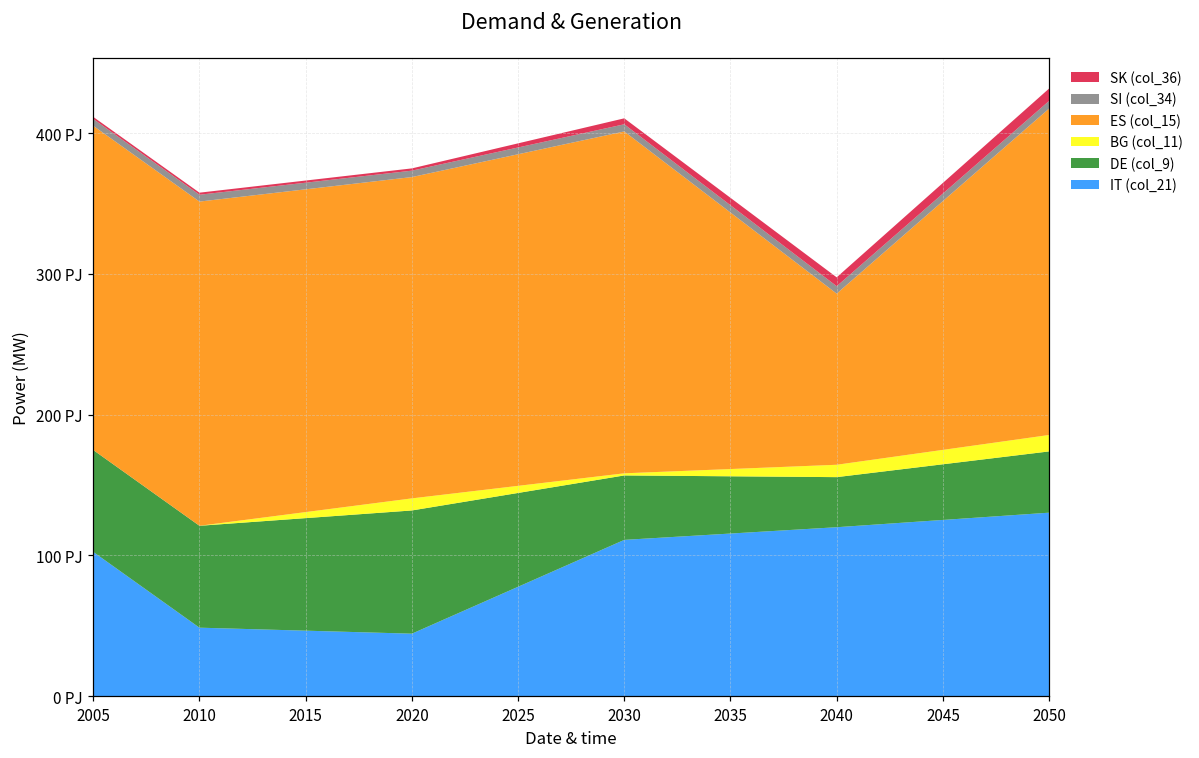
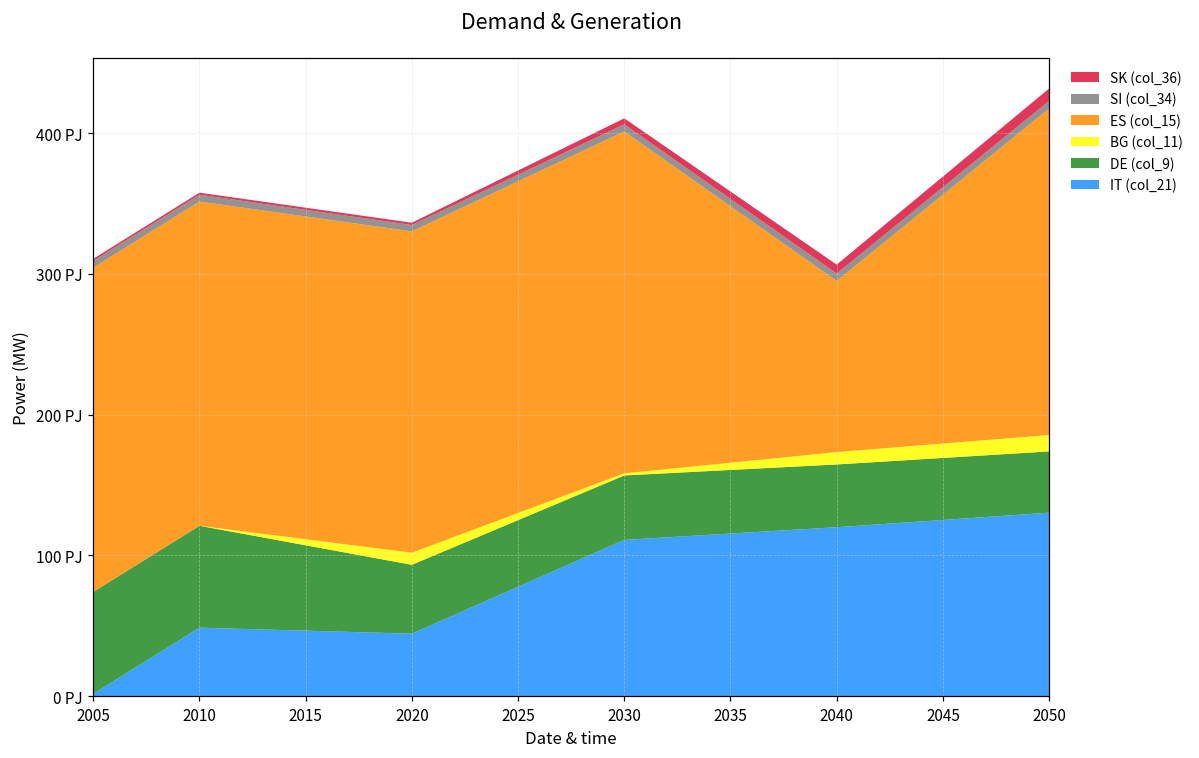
IT (col_21), 2005: 102 PJ -> 2 PJ
DE (col_9), 2020: 88 PJ -> 49 PJ
DE (col_9), 2040: 36 PJ -> 45 PJ
